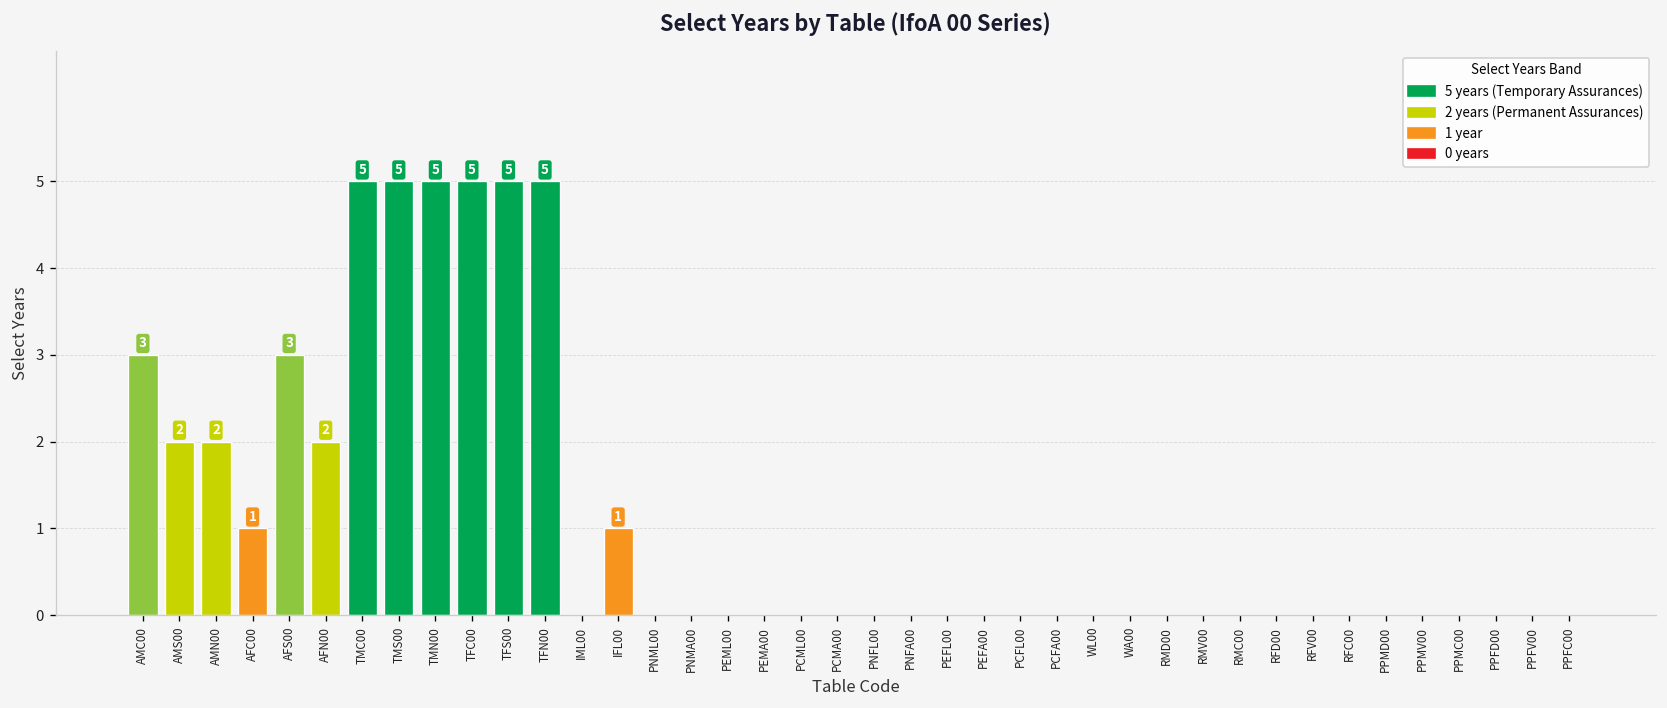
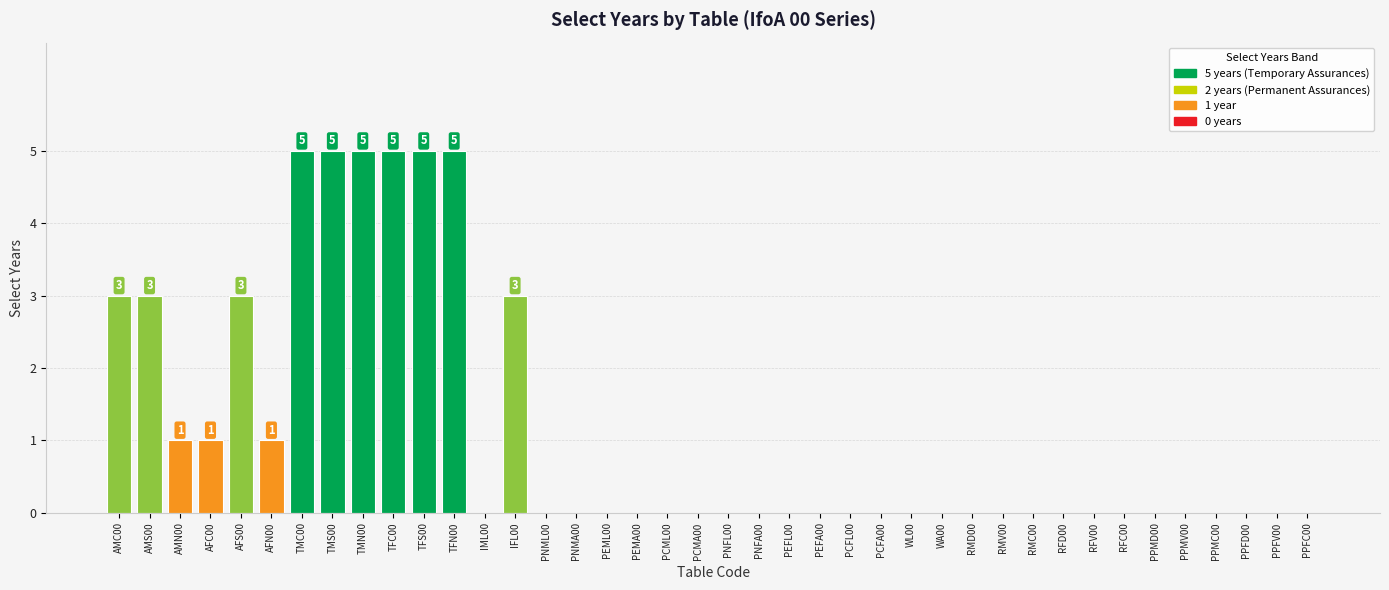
AMS00: 2 -> 3
AMN00: 2 -> 1
AFN00: 2 -> 1
IFL00: 1 -> 3
